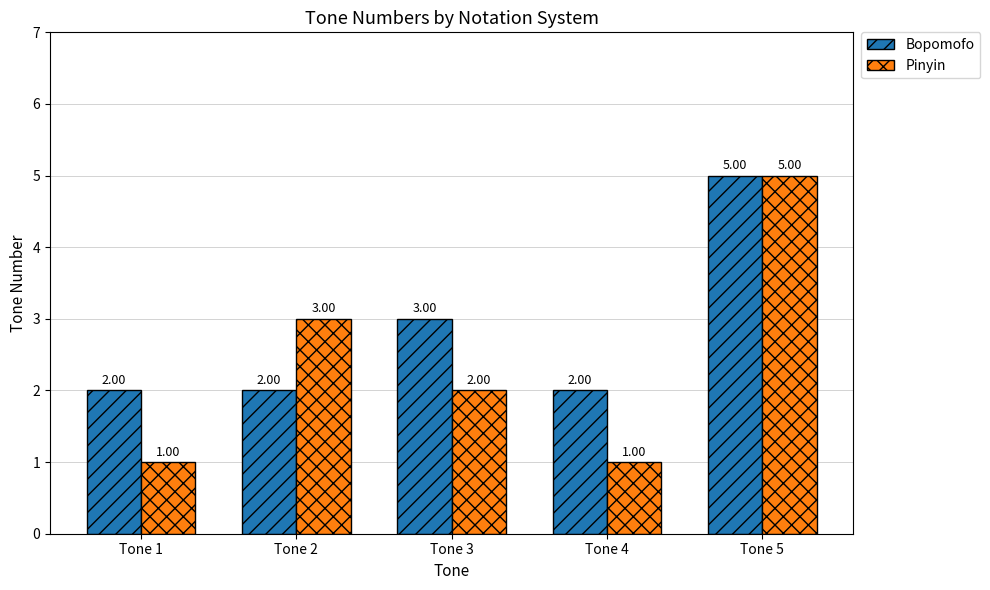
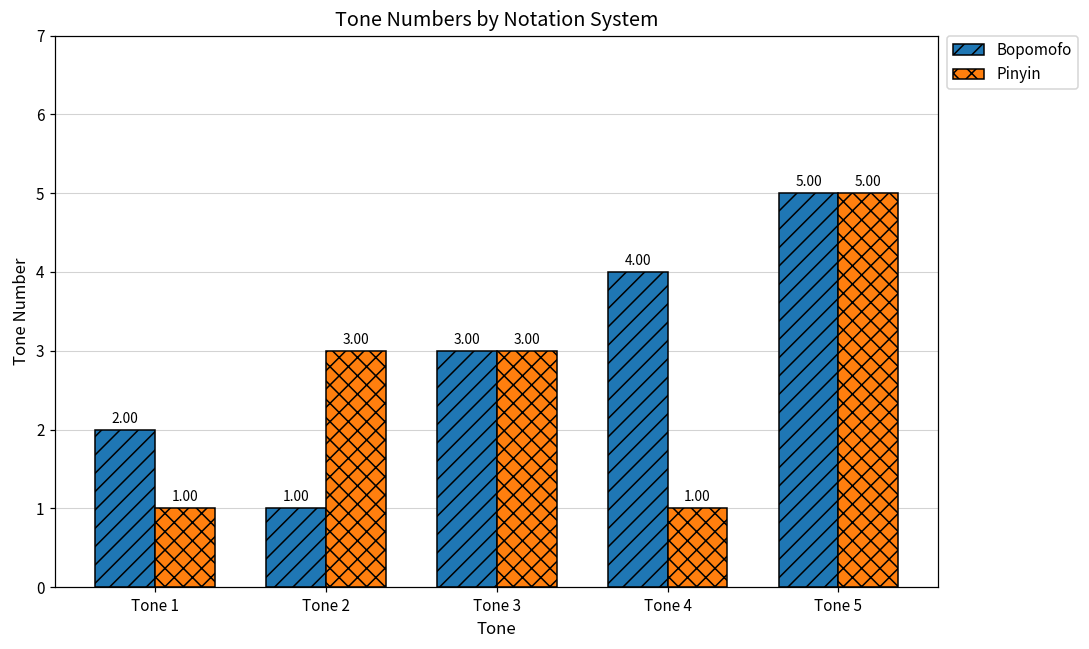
Bopomofo, Tone 2: 2.00 -> 1.00
Pinyin, Tone 3: 2.00 -> 3.00
Bopomofo, Tone 4: 2.00 -> 4.00
